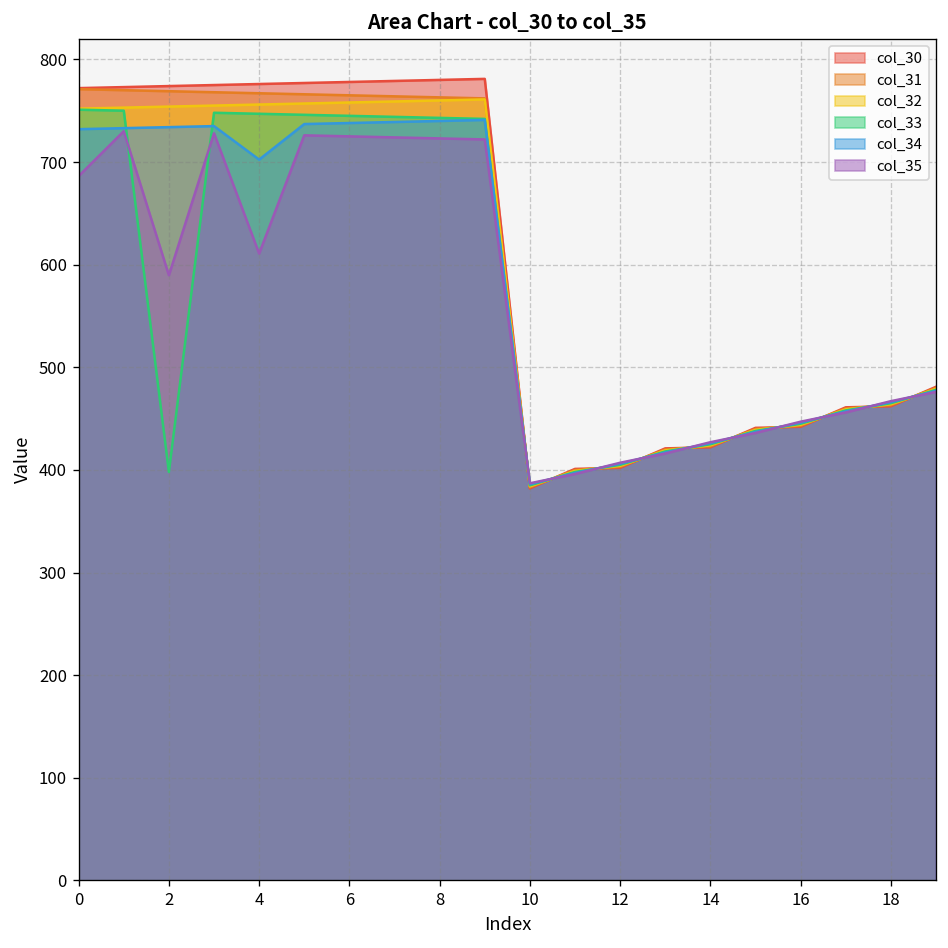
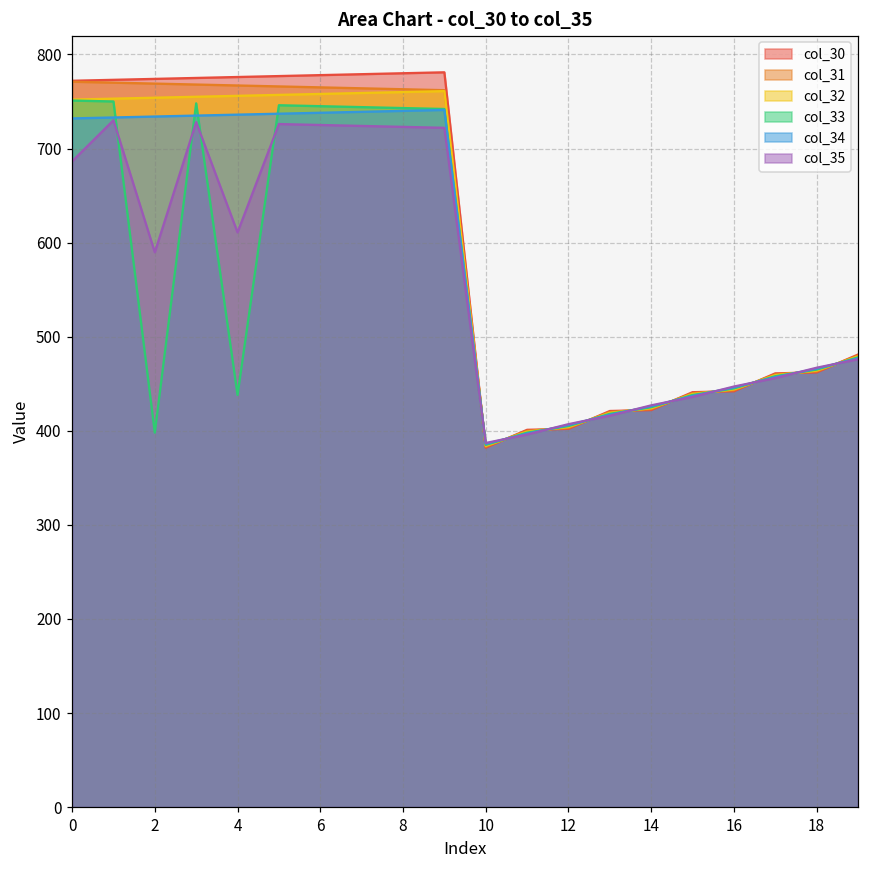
col_33, 4: 750 -> 440
col_34, 4: 700 -> 740
